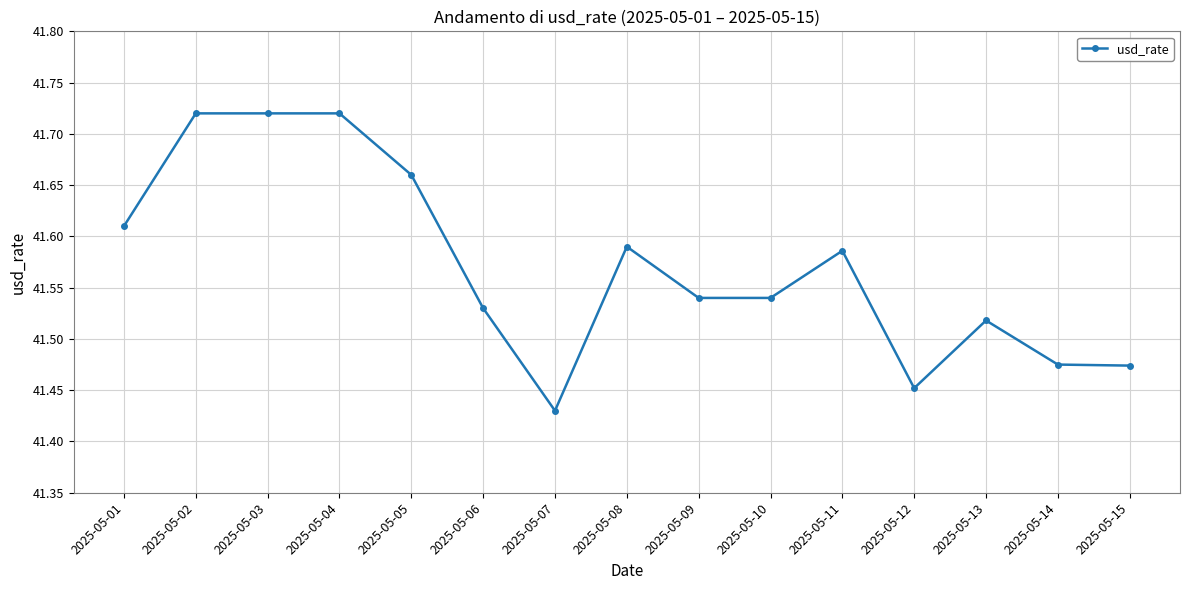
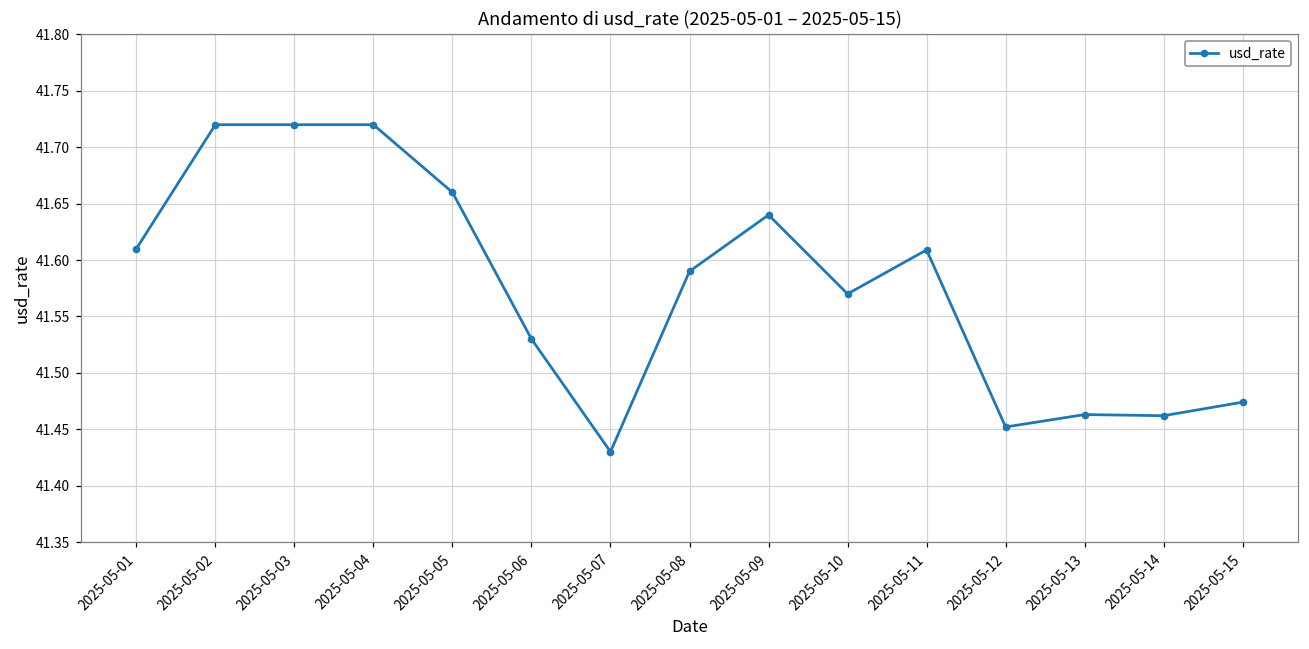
2025-05-09: 41.54 -> 41.64
2025-05-10: 41.54 -> 41.57
2025-05-11: 41.586 -> 41.609
2025-05-13: 41.518 -> 41.463
2025-05-14: 41.475 -> 41.462
